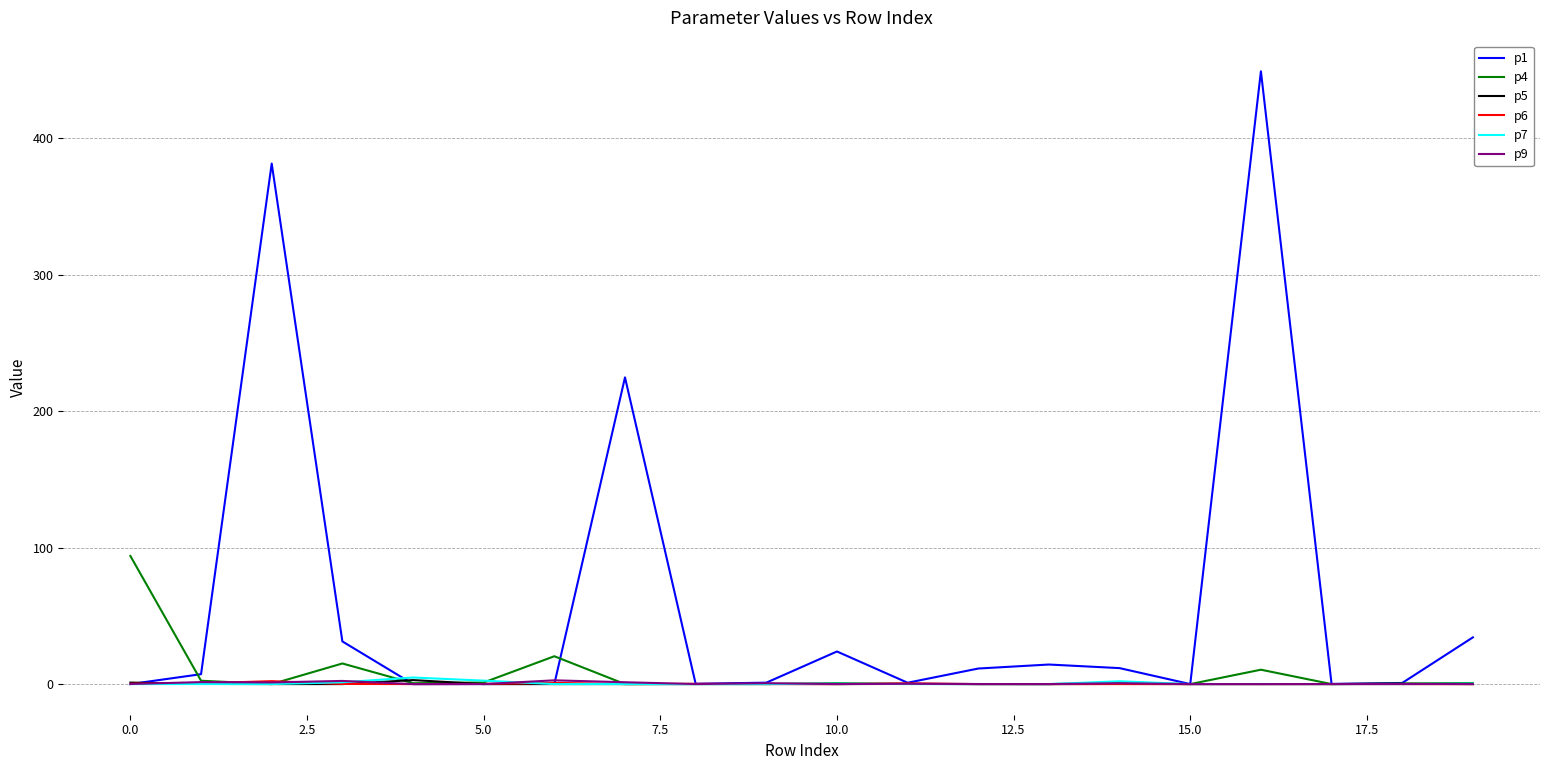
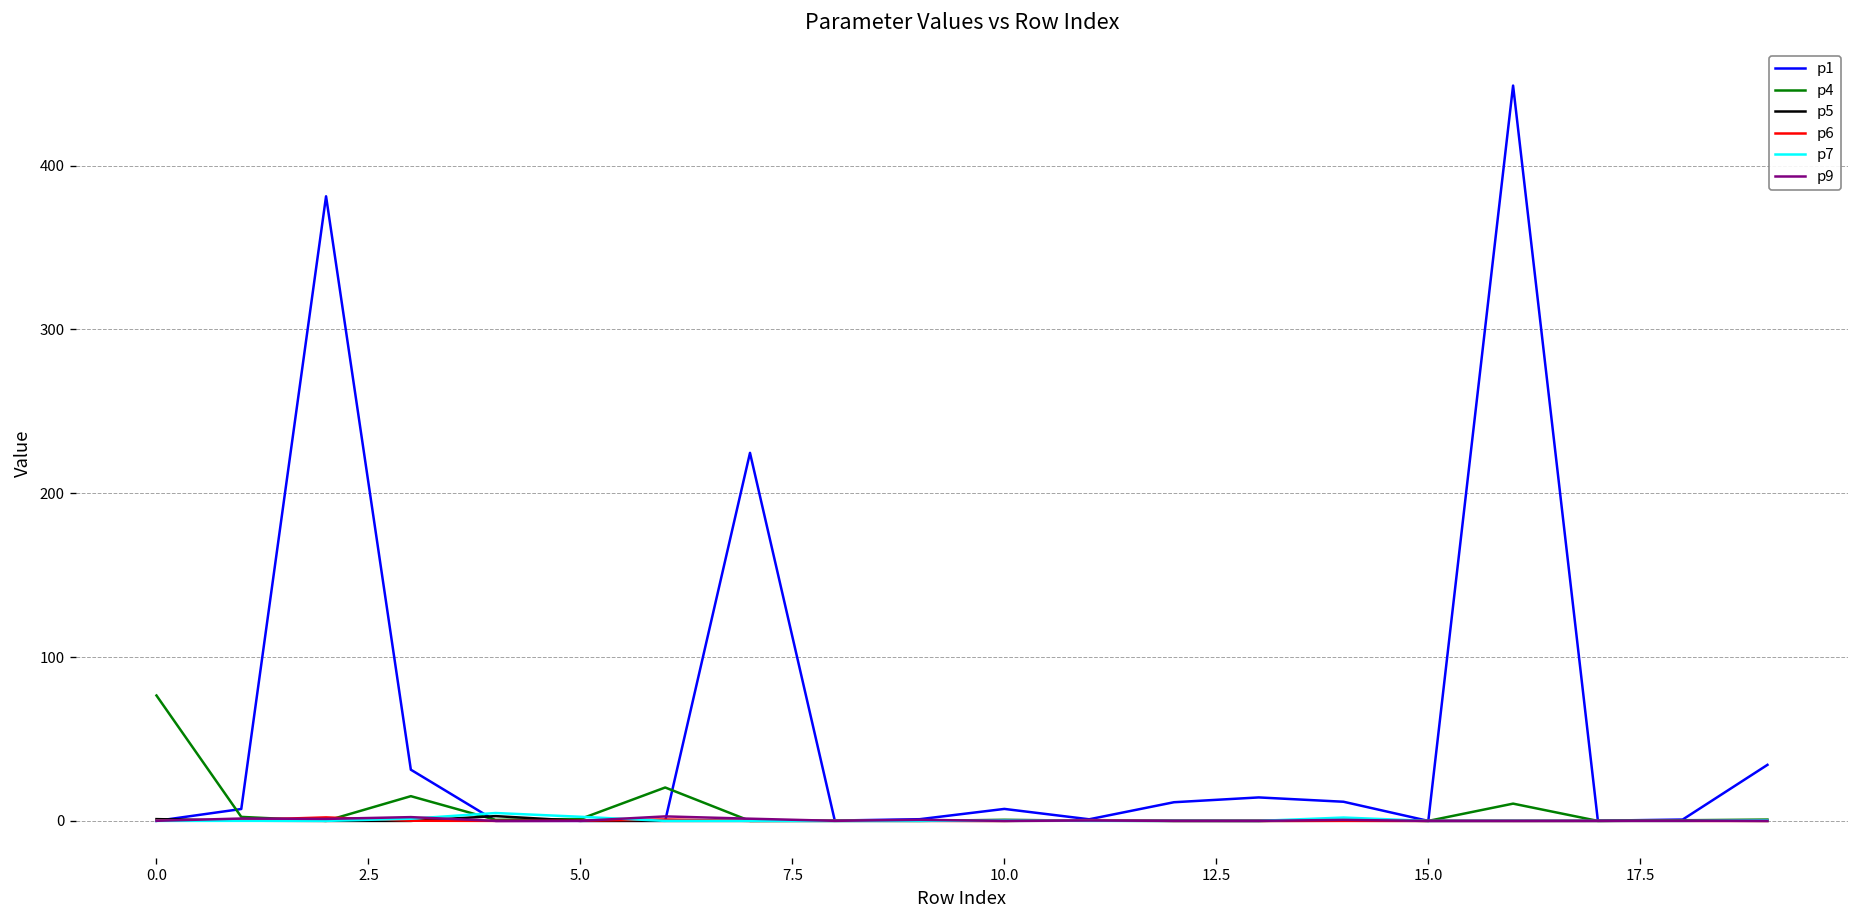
p4, 0.0: 94 -> 77
p1, 10.0: 24 -> 7
